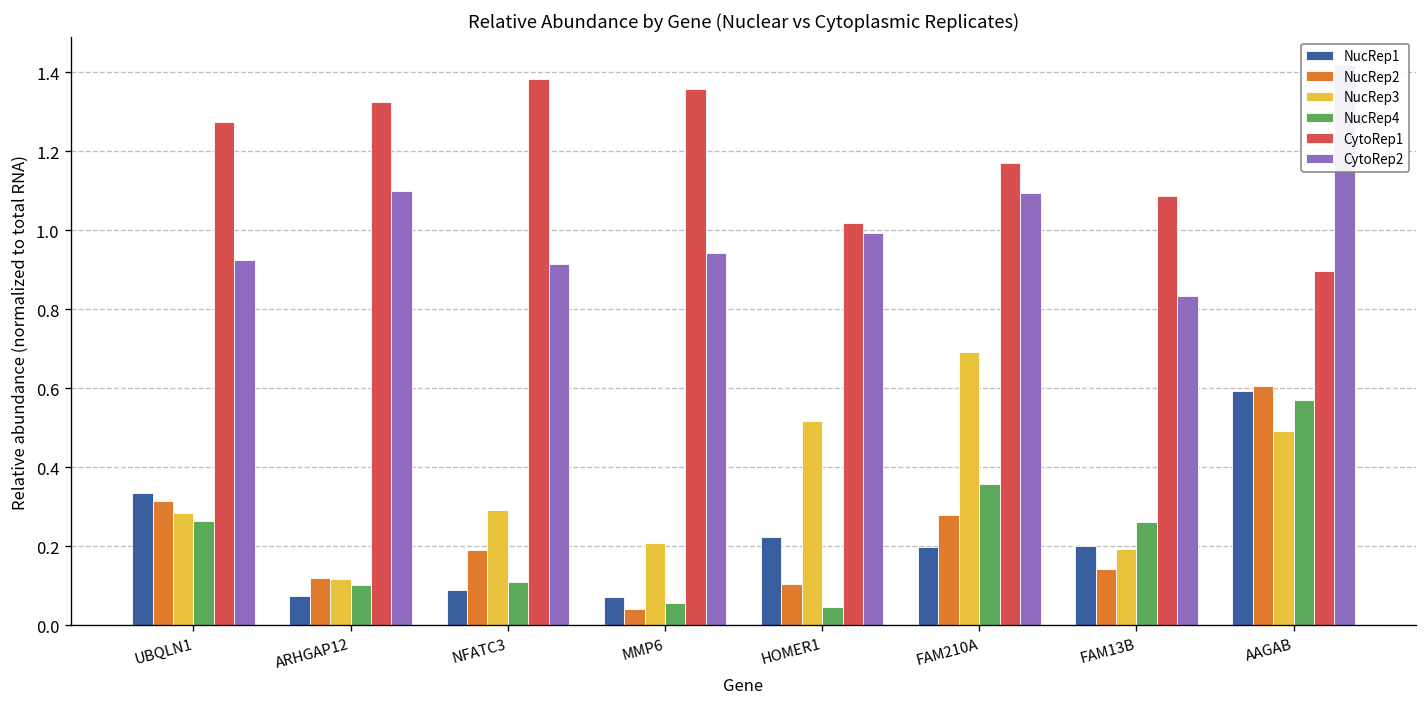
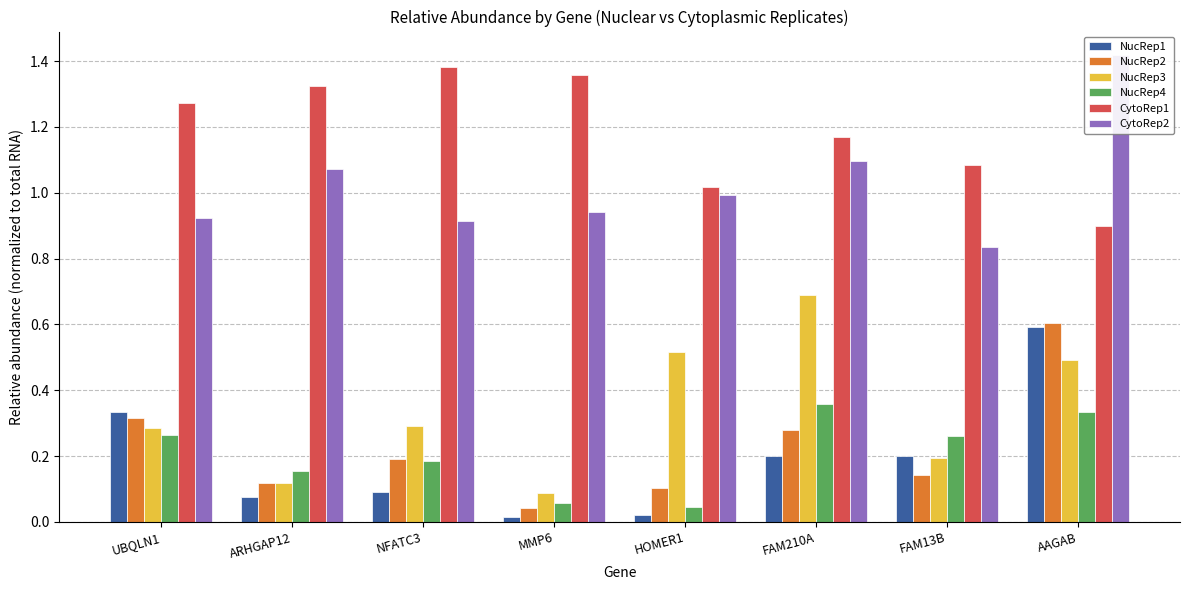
NucRep4, ARHGAP12: 0.10 -> 0.16
CytoRep2, ARHGAP12: 1.10 -> 1.07
NucRep4, NFATC3: 0.11 -> 0.18
NucRep1, MMP6: 0.07 -> 0.01
NucRep3, MMP6: 0.21 -> 0.09
NucRep1, HOMER1: 0.22 -> 0.02
NucRep4, AAGAB: 0.57 -> 0.33
